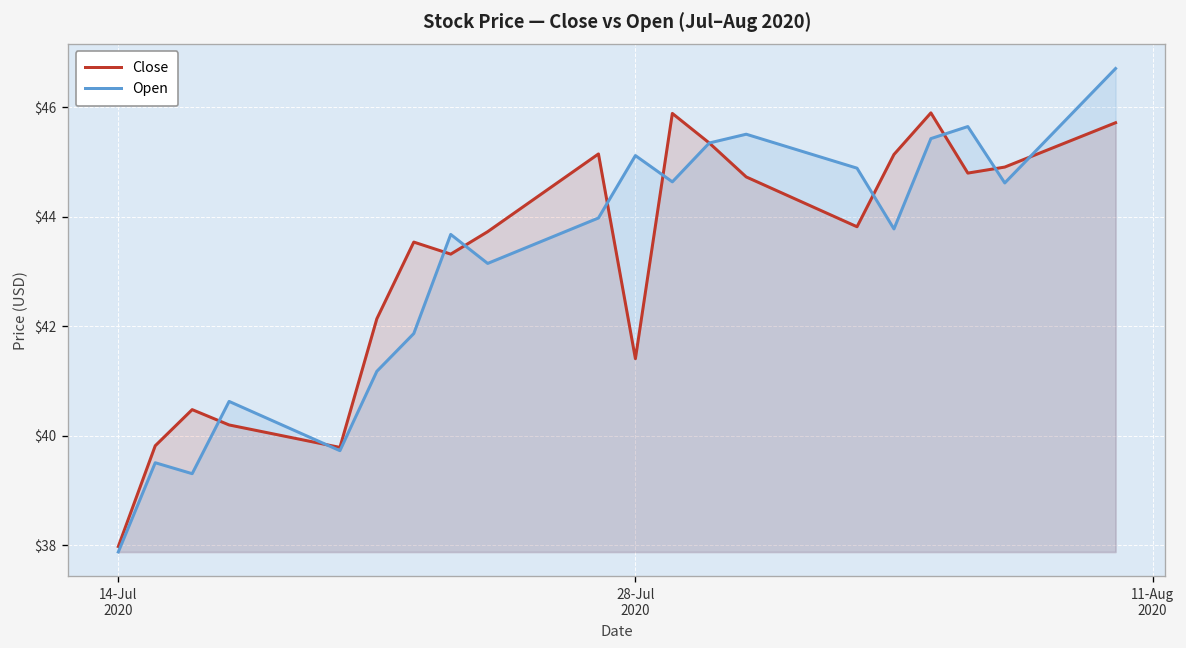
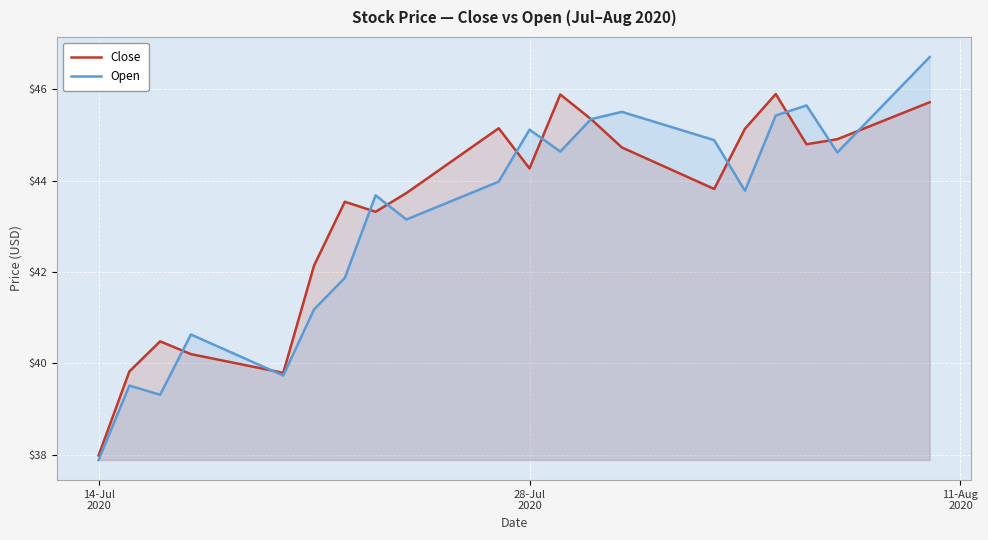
Close, 28-Jul 2020: $41.4 -> $44.3
